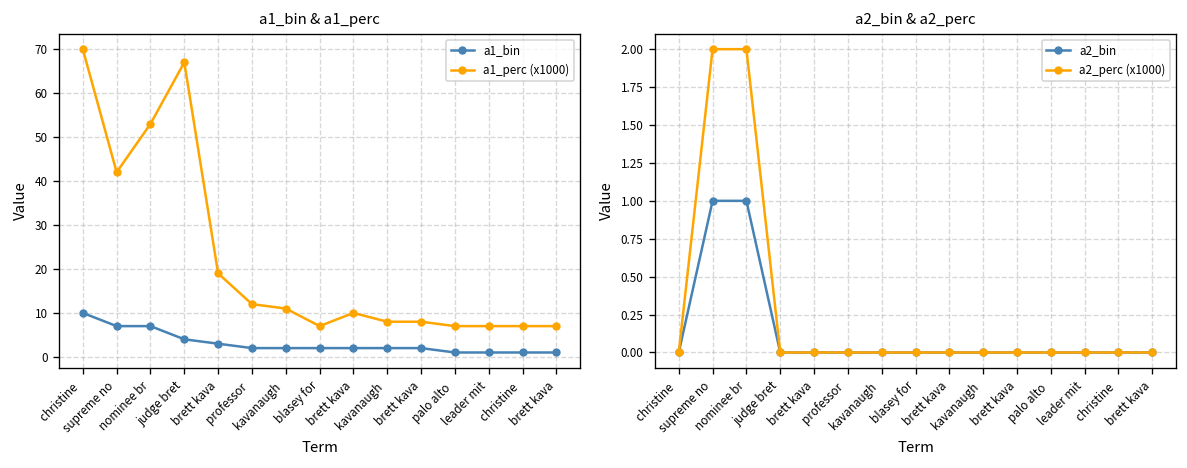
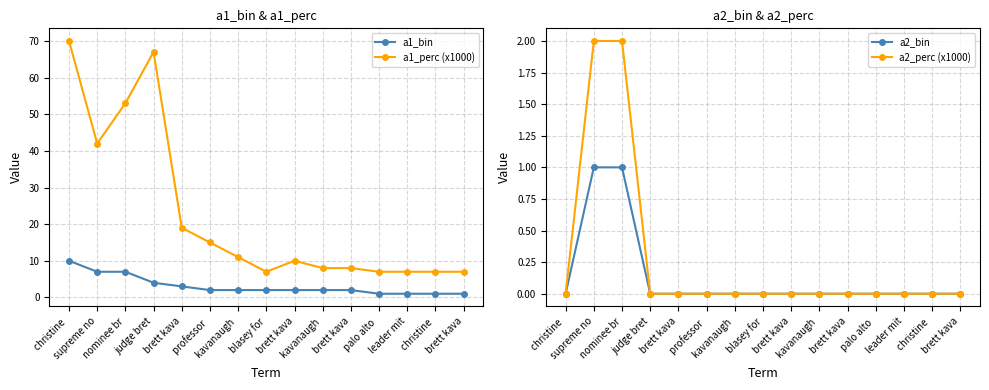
a1_bin & a1_perc, a1_perc (x1000), professor: 12 -> 15
